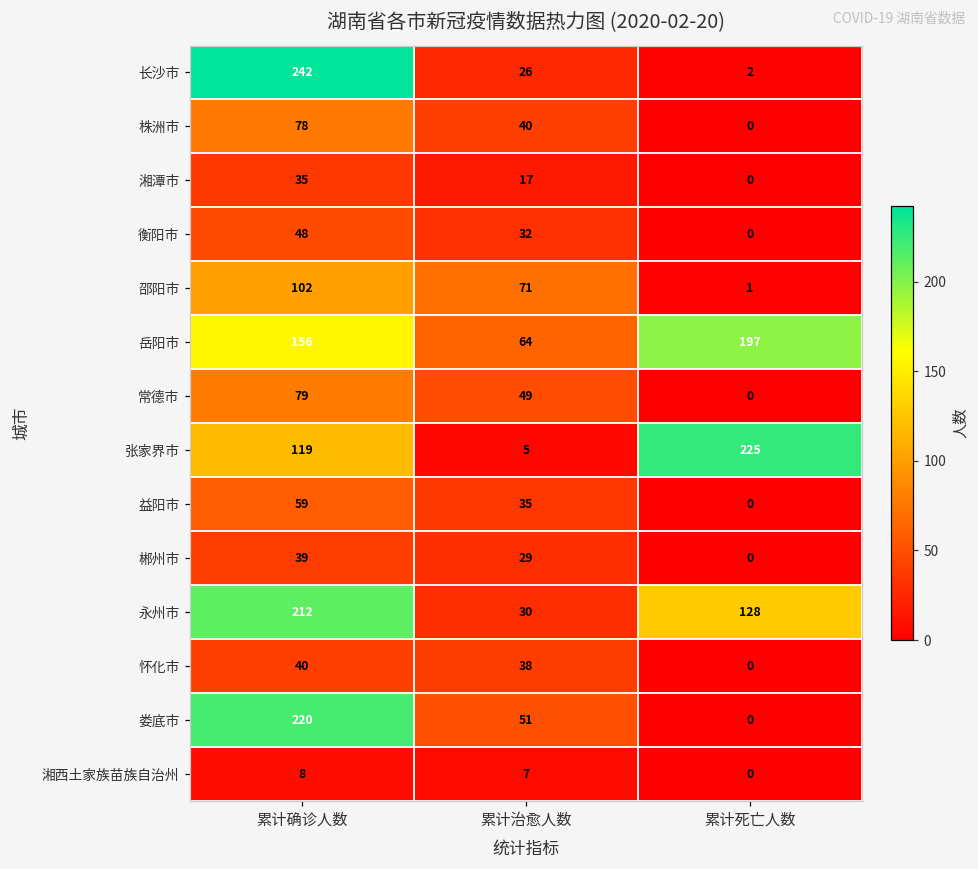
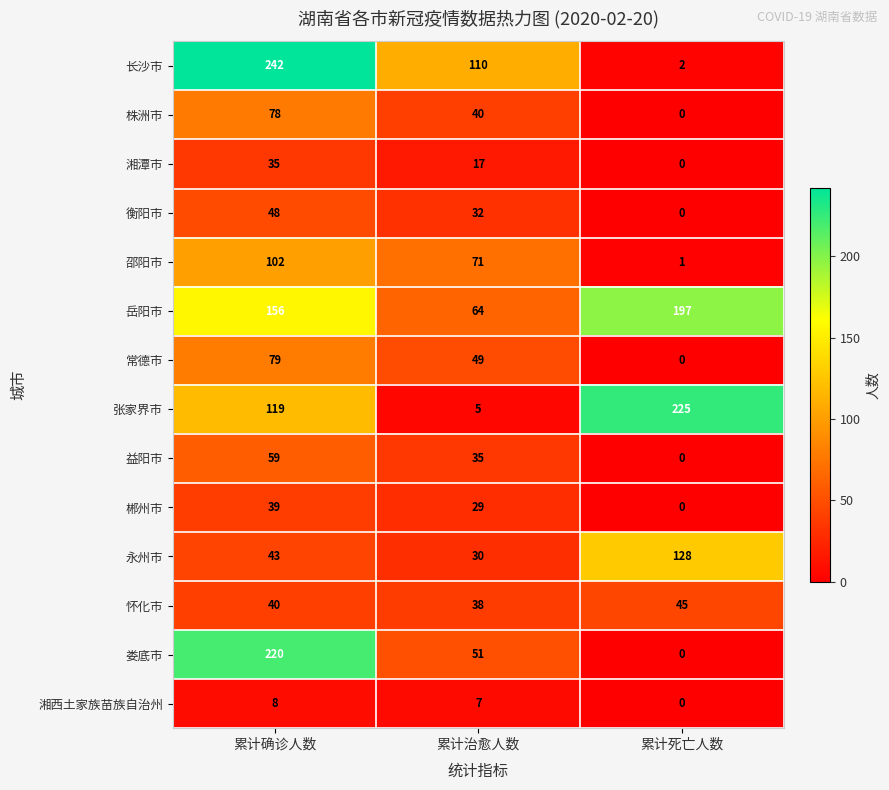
长沙市, 累计治愈人数: 26 -> 110
永州市, 累计确诊人数: 212 -> 43
怀化市, 累计死亡人数: 0 -> 45
